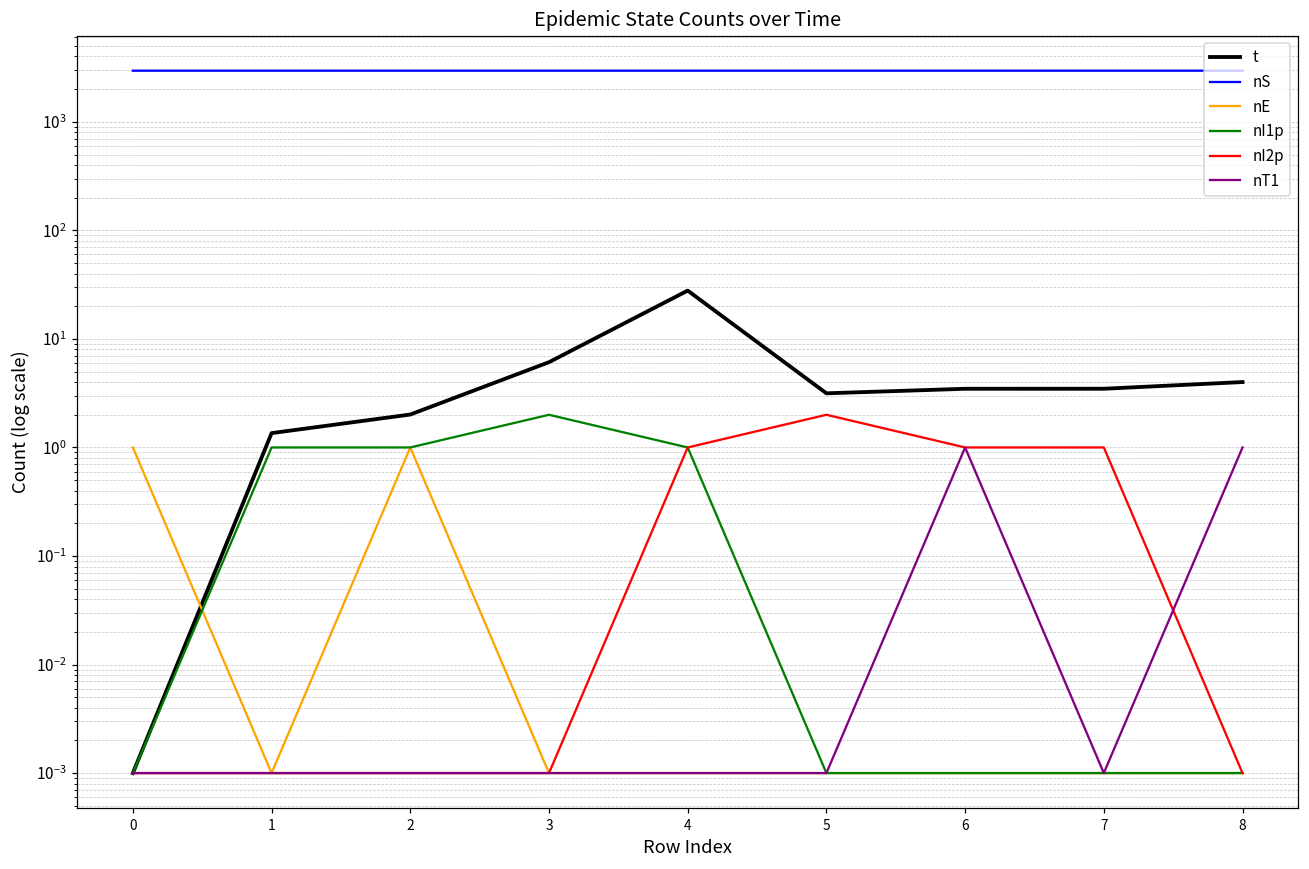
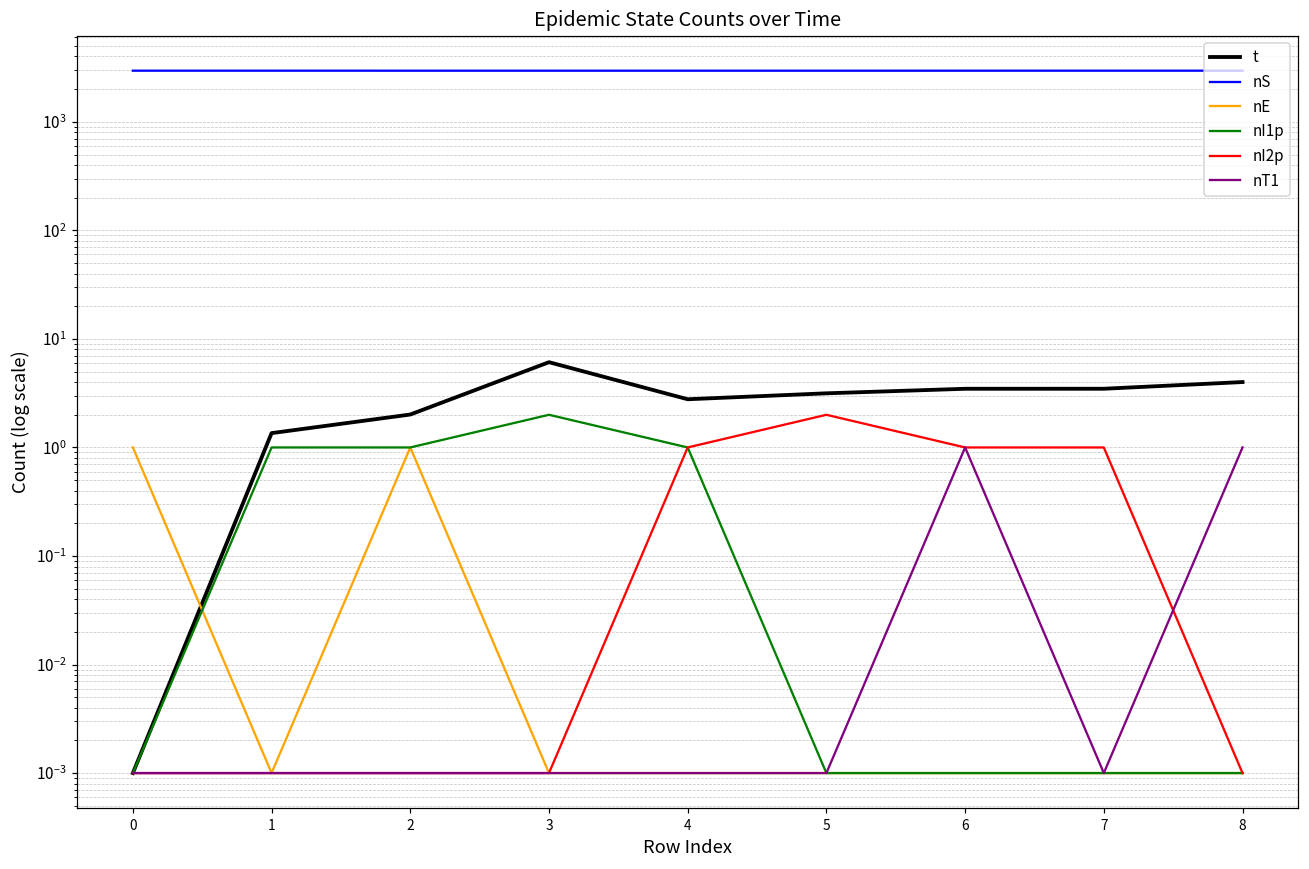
t, 4: 28 -> 2.8
